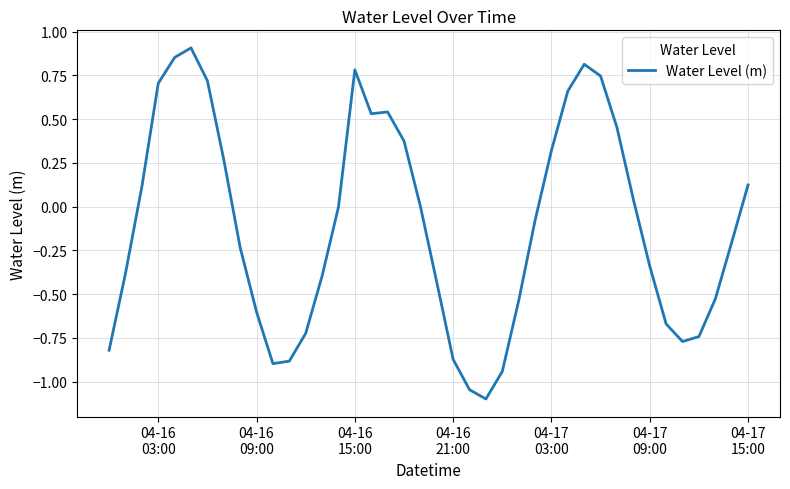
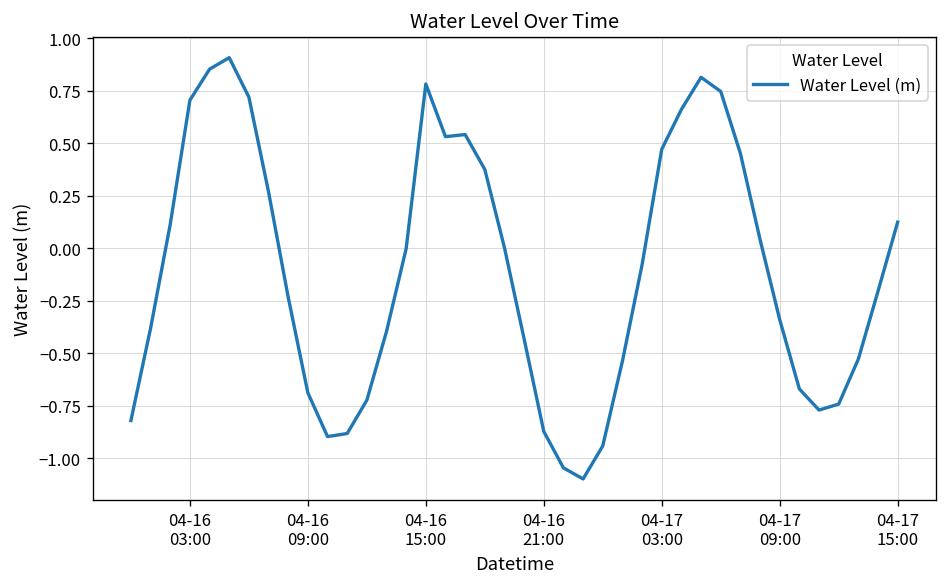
04-16 09:00: -0.60 -> -0.69
04-17 03:00: 0.32 -> 0.47
